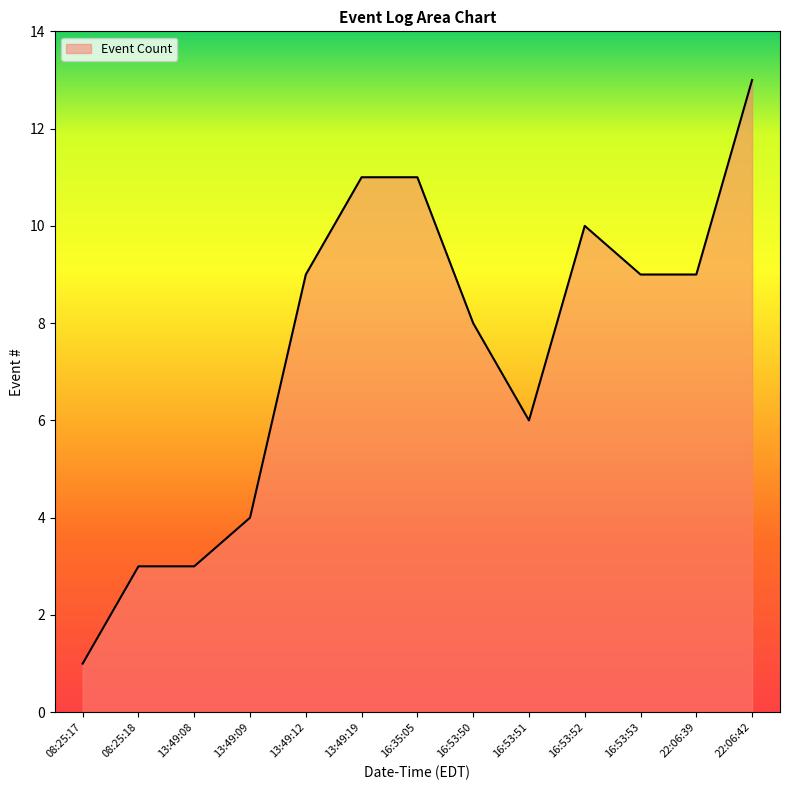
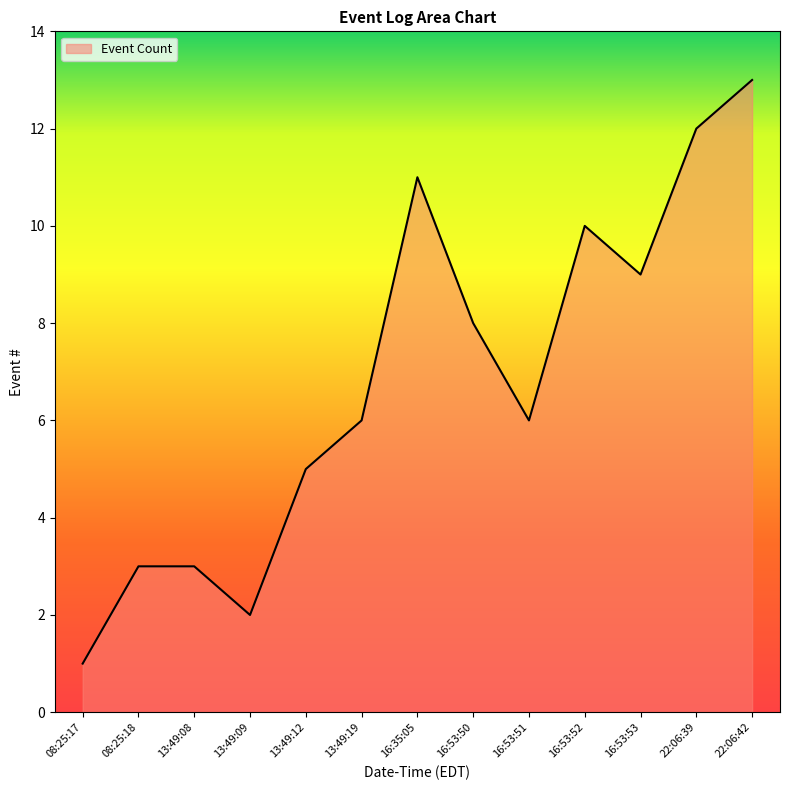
13:49:09: 4 -> 2
13:49:12: 9 -> 5
13:49:19: 11 -> 6
22:06:39: 9 -> 12
